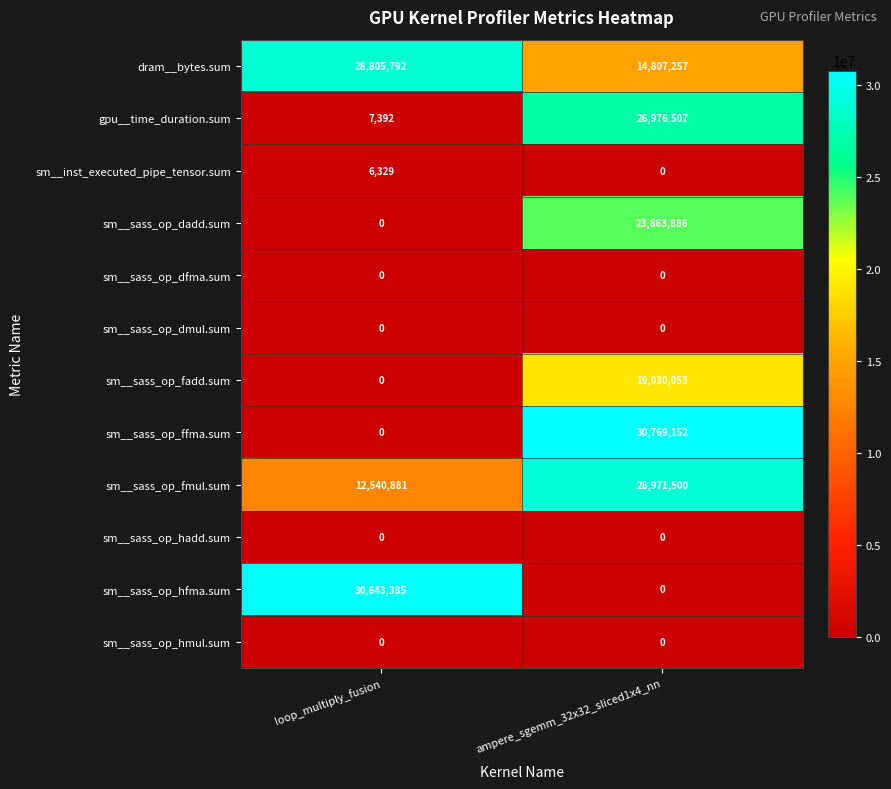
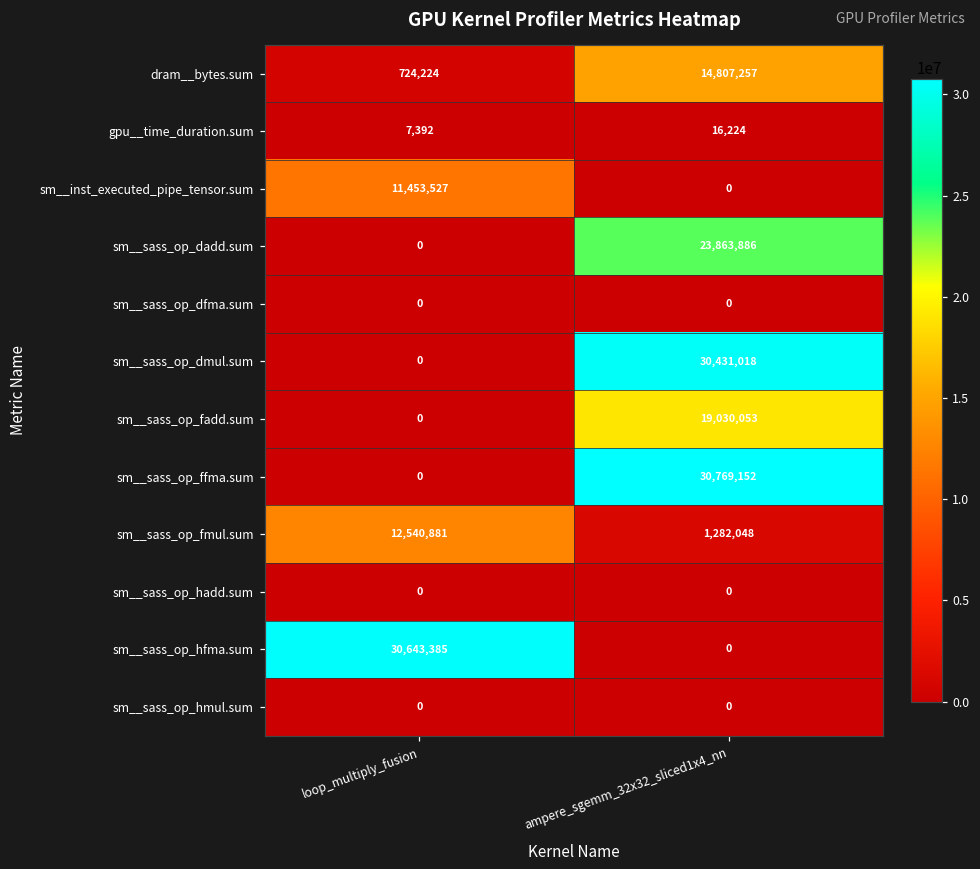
dram__bytes.sum, loop_multiply_fusion: 28,805,792 -> 724,224
gpu__time_duration.sum, ampere_sgemm_32x32_sliced1x4_nn: 26,976,507 -> 16,224
sm__inst_executed_pipe_tensor.sum, loop_multiply_fusion: 6,329 -> 11,453,527
sm__sass_op_dmul.sum, ampere_sgemm_32x32_sliced1x4_nn: 0 -> 30,431,018
sm__sass_op_fmul.sum, ampere_sgemm_32x32_sliced1x4_nn: 28,971,500 -> 1,282,048
